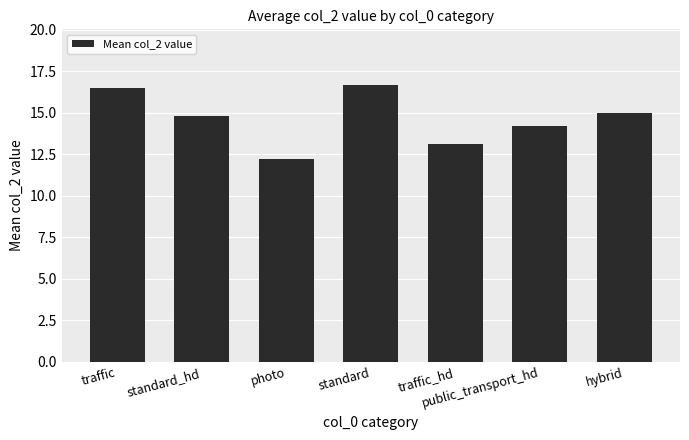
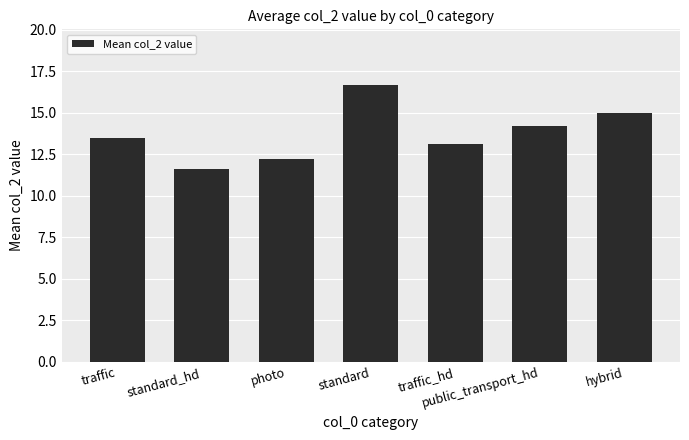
traffic: 16.5 -> 13.5
standard_hd: 14.8 -> 11.6
